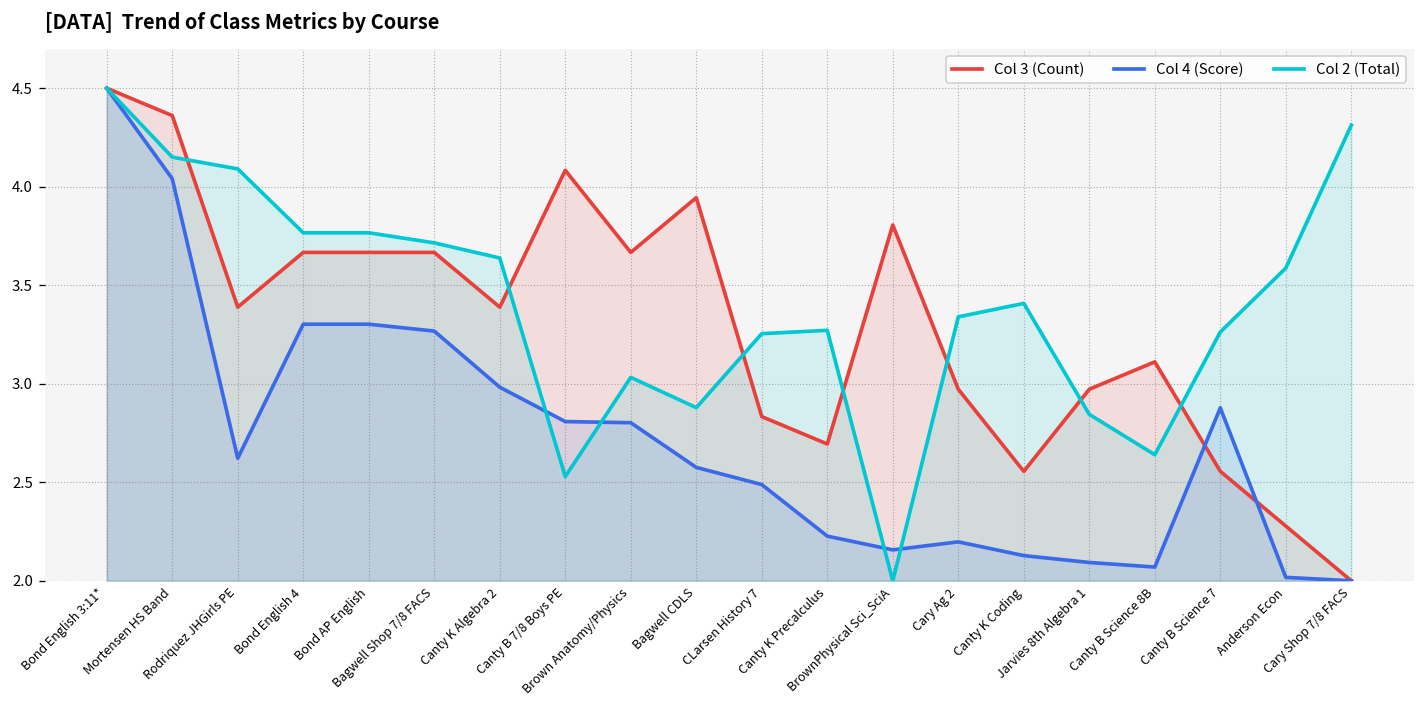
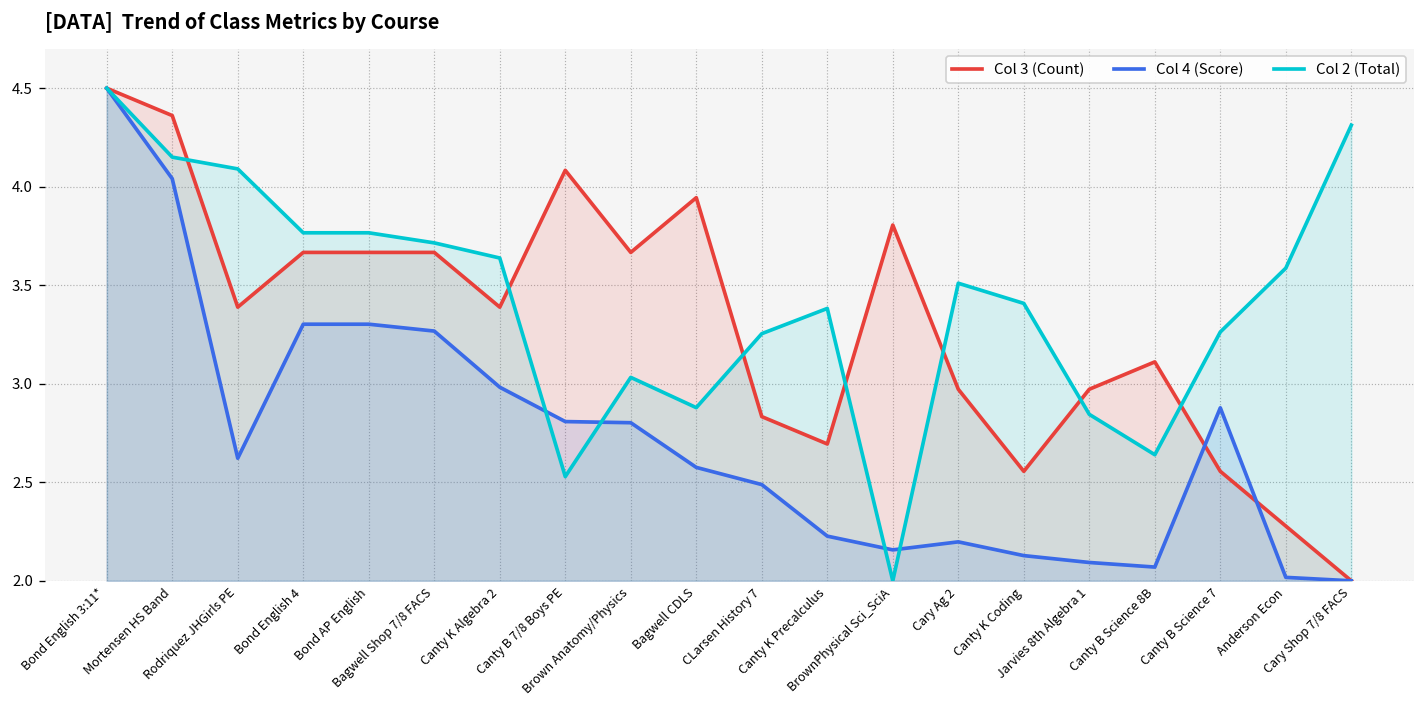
Col 2 (Total), Canty K Precalculus: 3.27 -> 3.38
Col 2 (Total), Cary Ag 2: 3.34 -> 3.51
